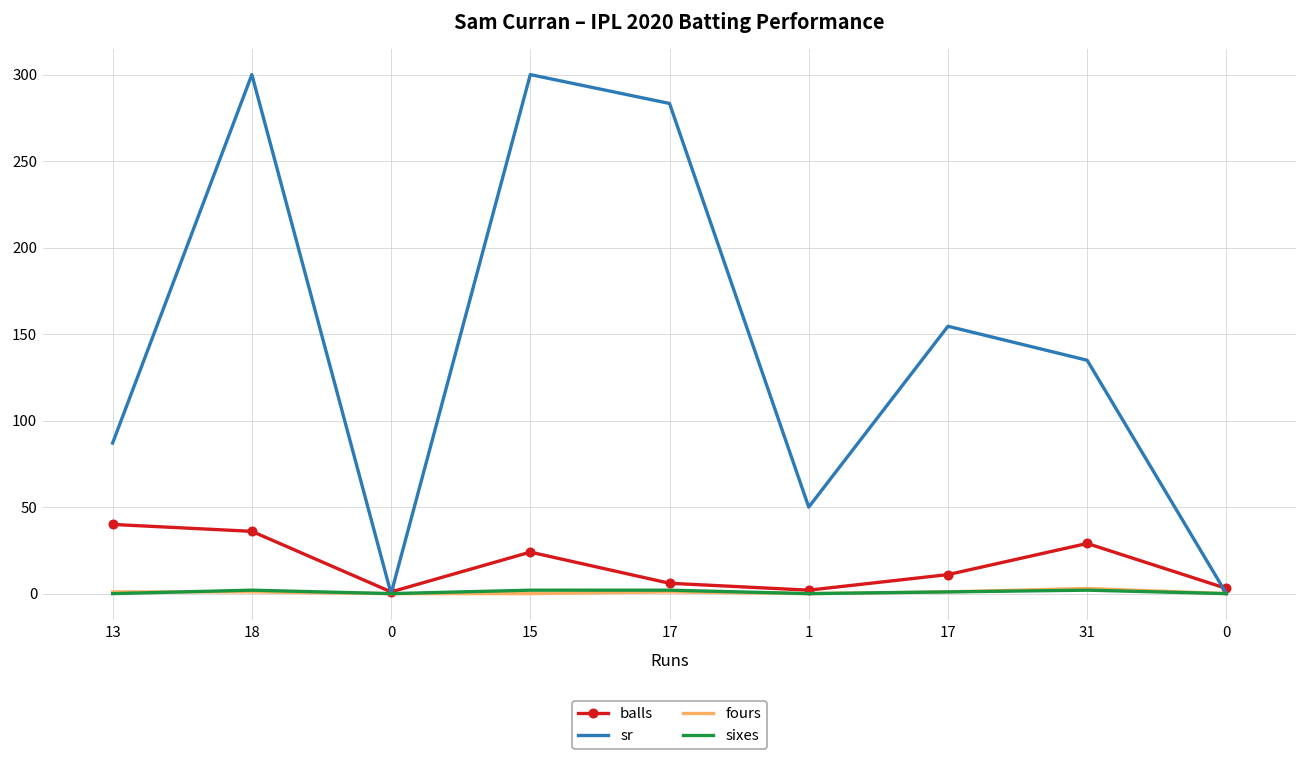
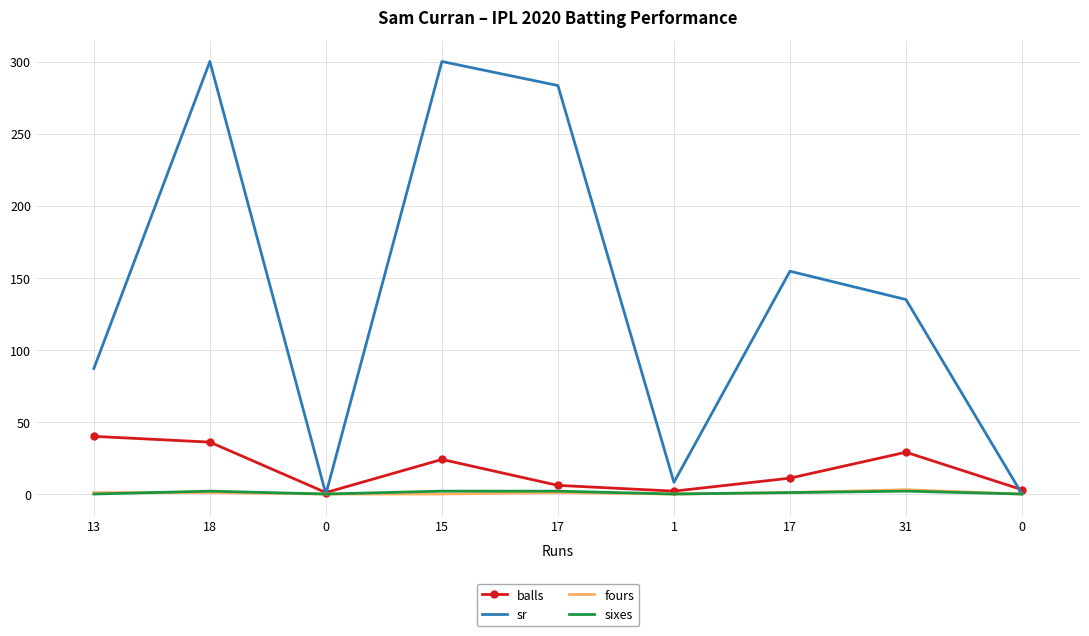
sr, 1: 50 -> 8
